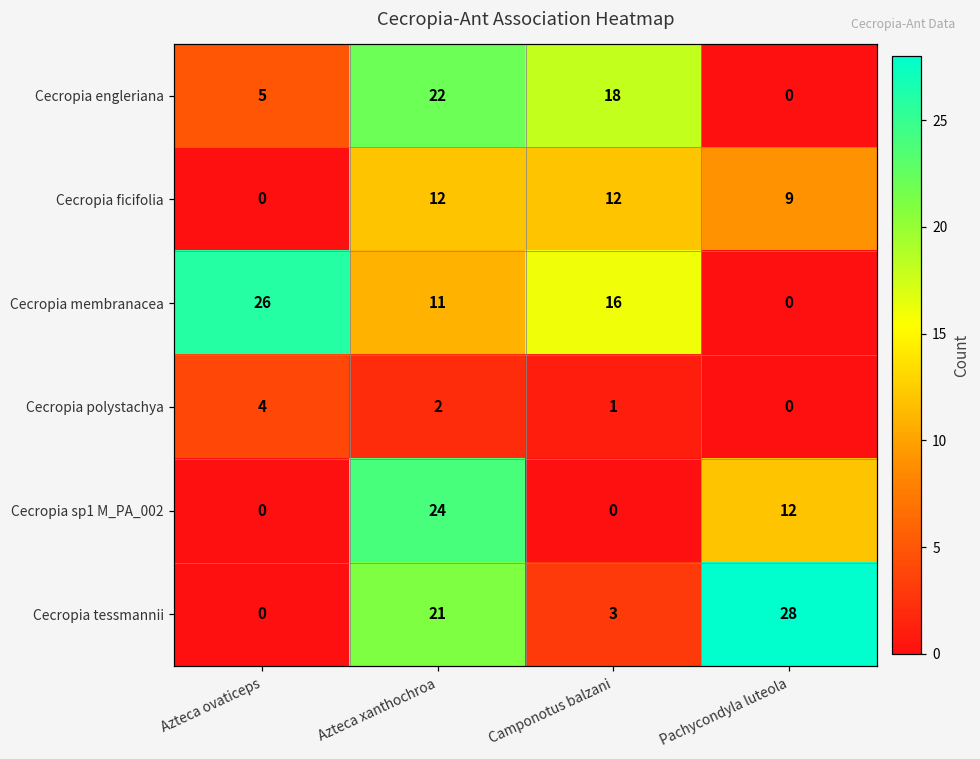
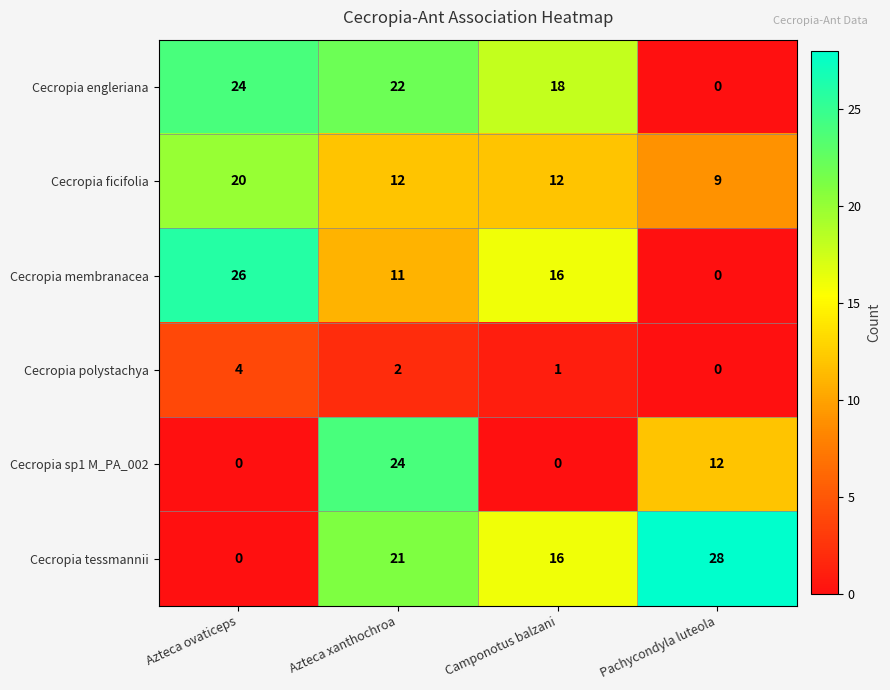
Cecropia engleriana, Azteca ovaticeps: 5 -> 24
Cecropia ficifolia, Azteca ovaticeps: 0 -> 20
Cecropia tessmannii, Camponotus balzani: 3 -> 16
